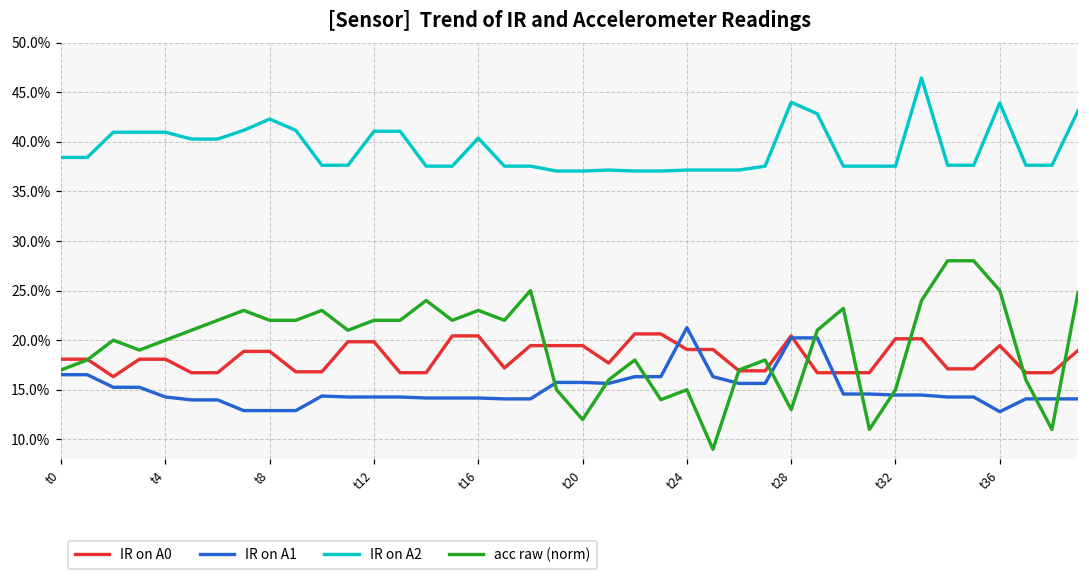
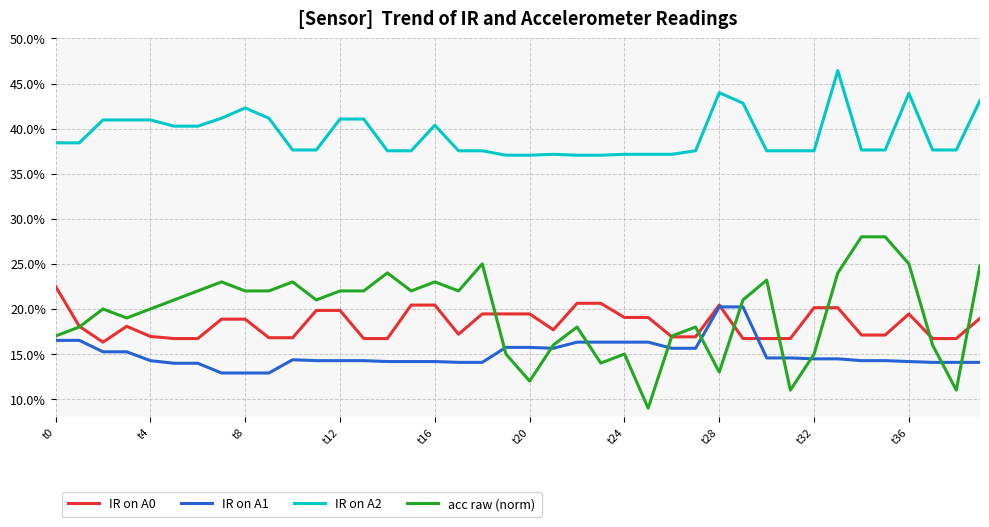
IR on A0, t0: 18% -> 23%
IR on A0, t4: 18% -> 17%
IR on A1, t24: 21% -> 16%
IR on A1, t36: 13% -> 14%
